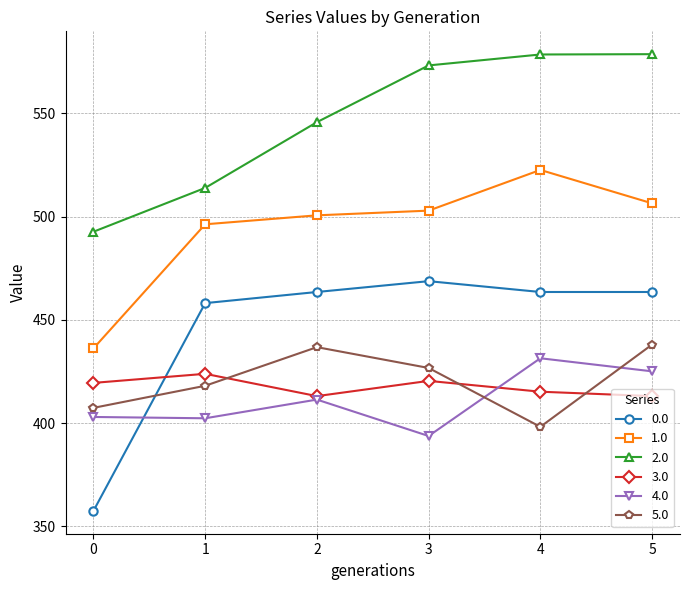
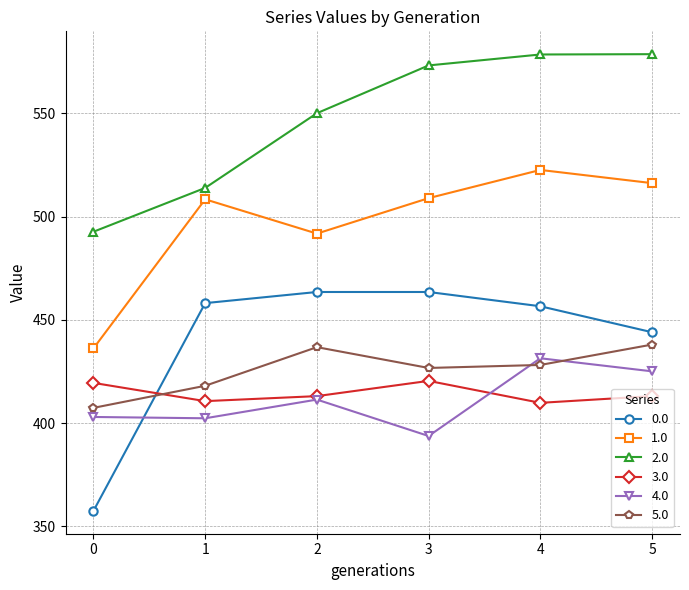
1.0, 1: 496 -> 508
3.0, 1: 424 -> 411
1.0, 2: 501 -> 492
2.0, 2: 546 -> 550
0.0, 3: 469 -> 464
1.0, 3: 503 -> 509
0.0, 4: 464 -> 457
3.0, 4: 415 -> 410
5.0, 4: 398 -> 428
0.0, 5: 464 -> 444
1.0, 5: 506 -> 516
